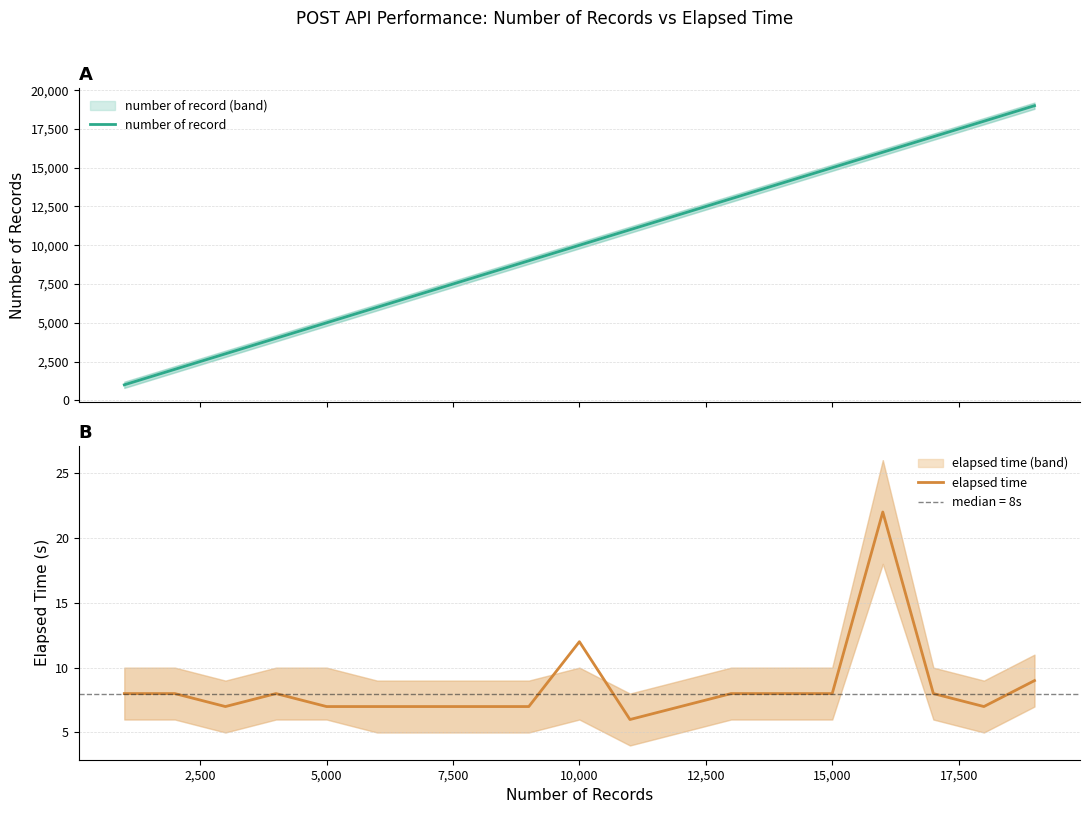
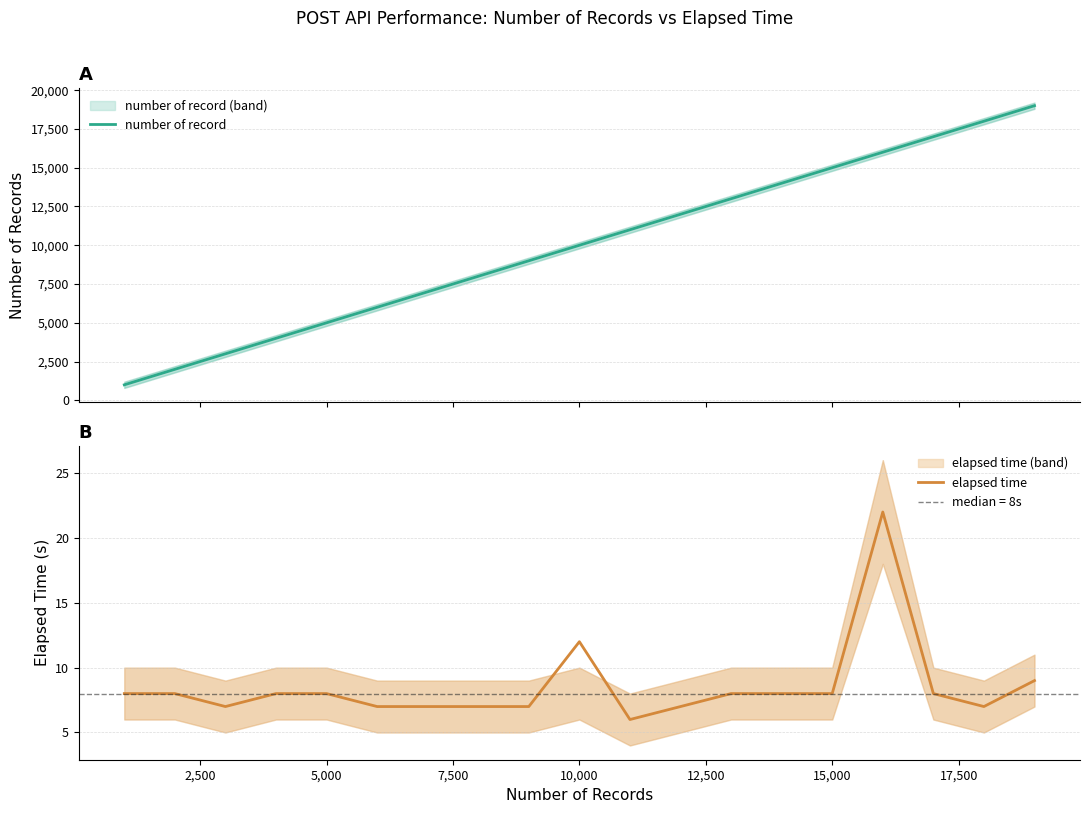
B, elapsed time, 5,000: 7 -> 8
